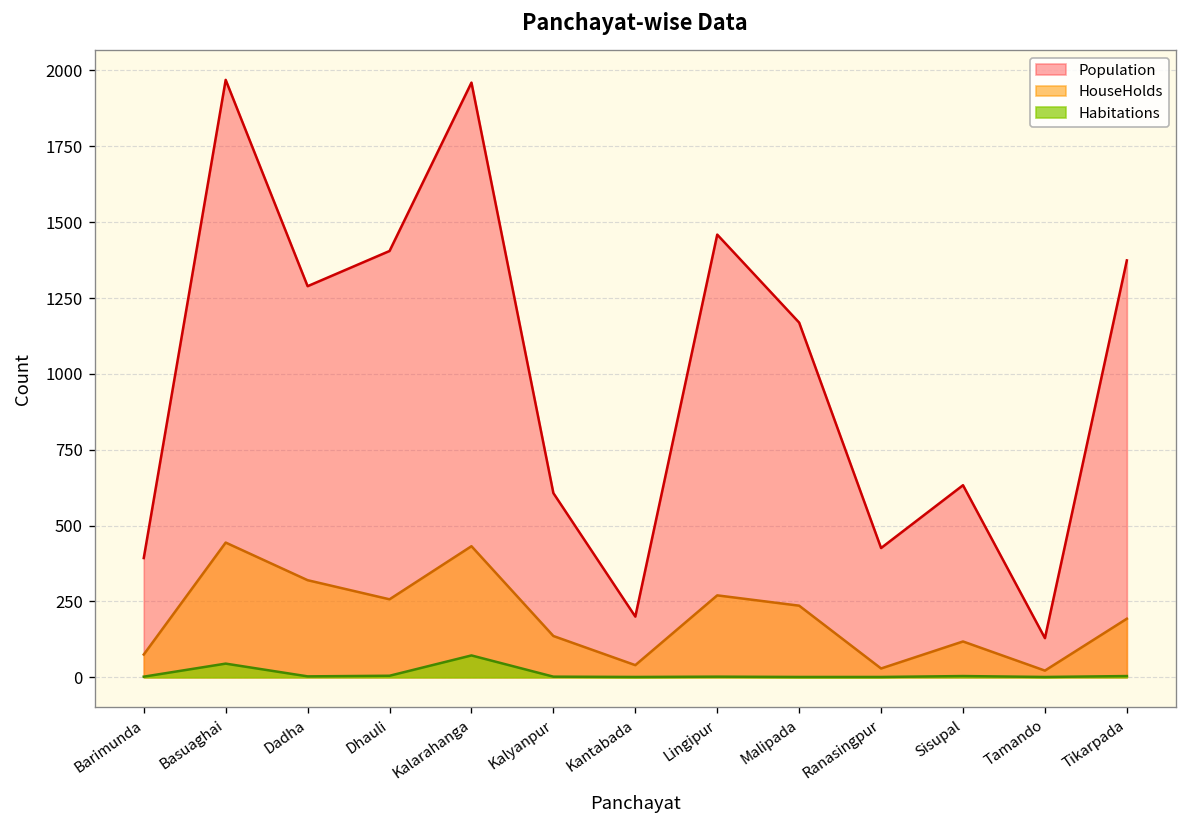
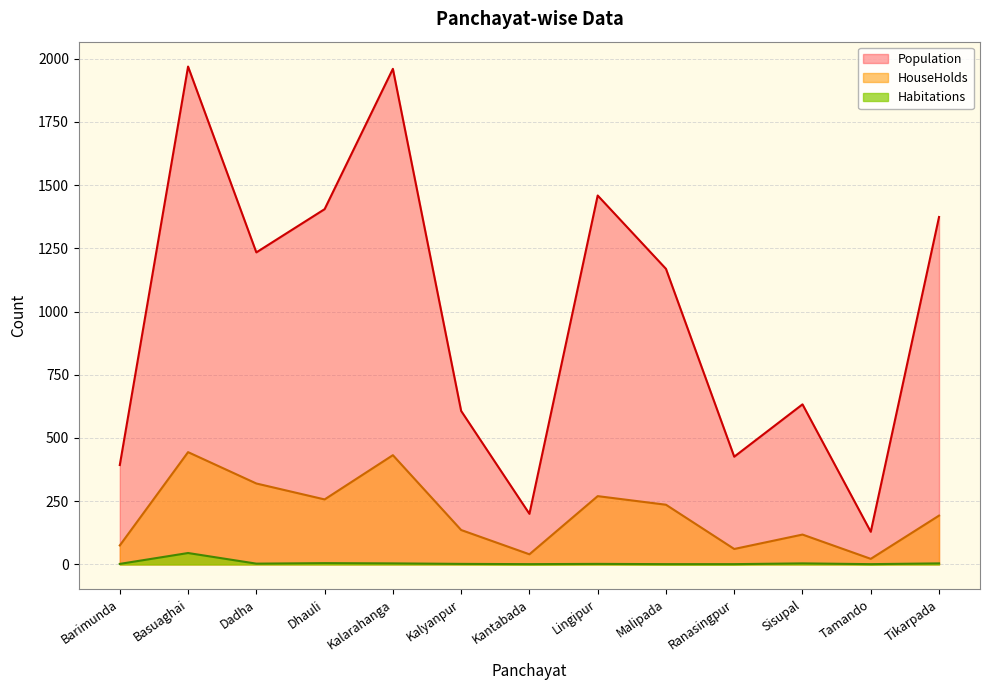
Population, Dadha: 1290 -> 1230
Habitations, Kalarahanga: 70 -> 0
HouseHolds, Ranasingpur: 30 -> 60
